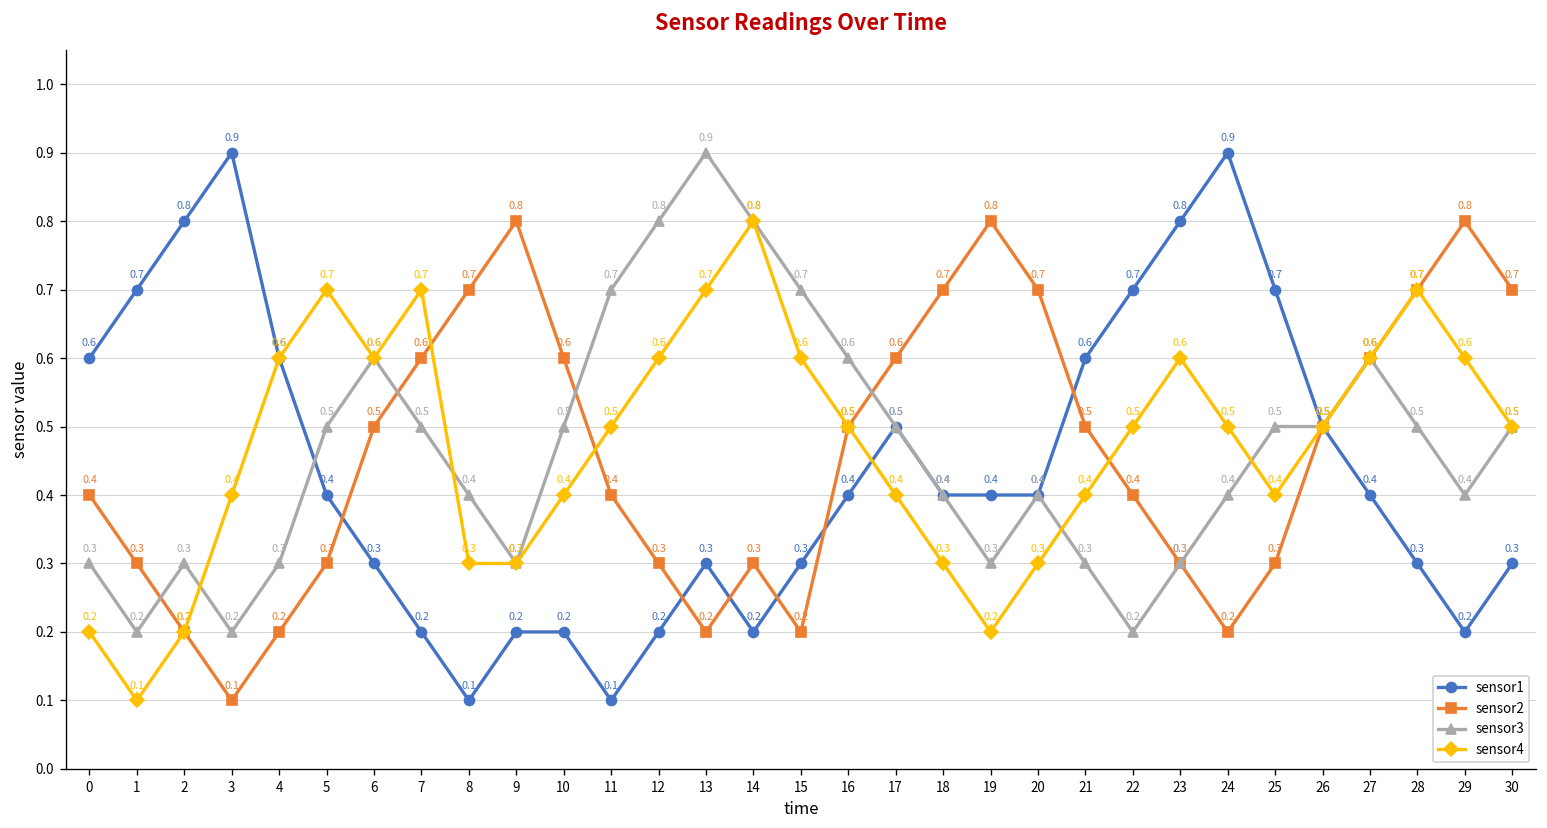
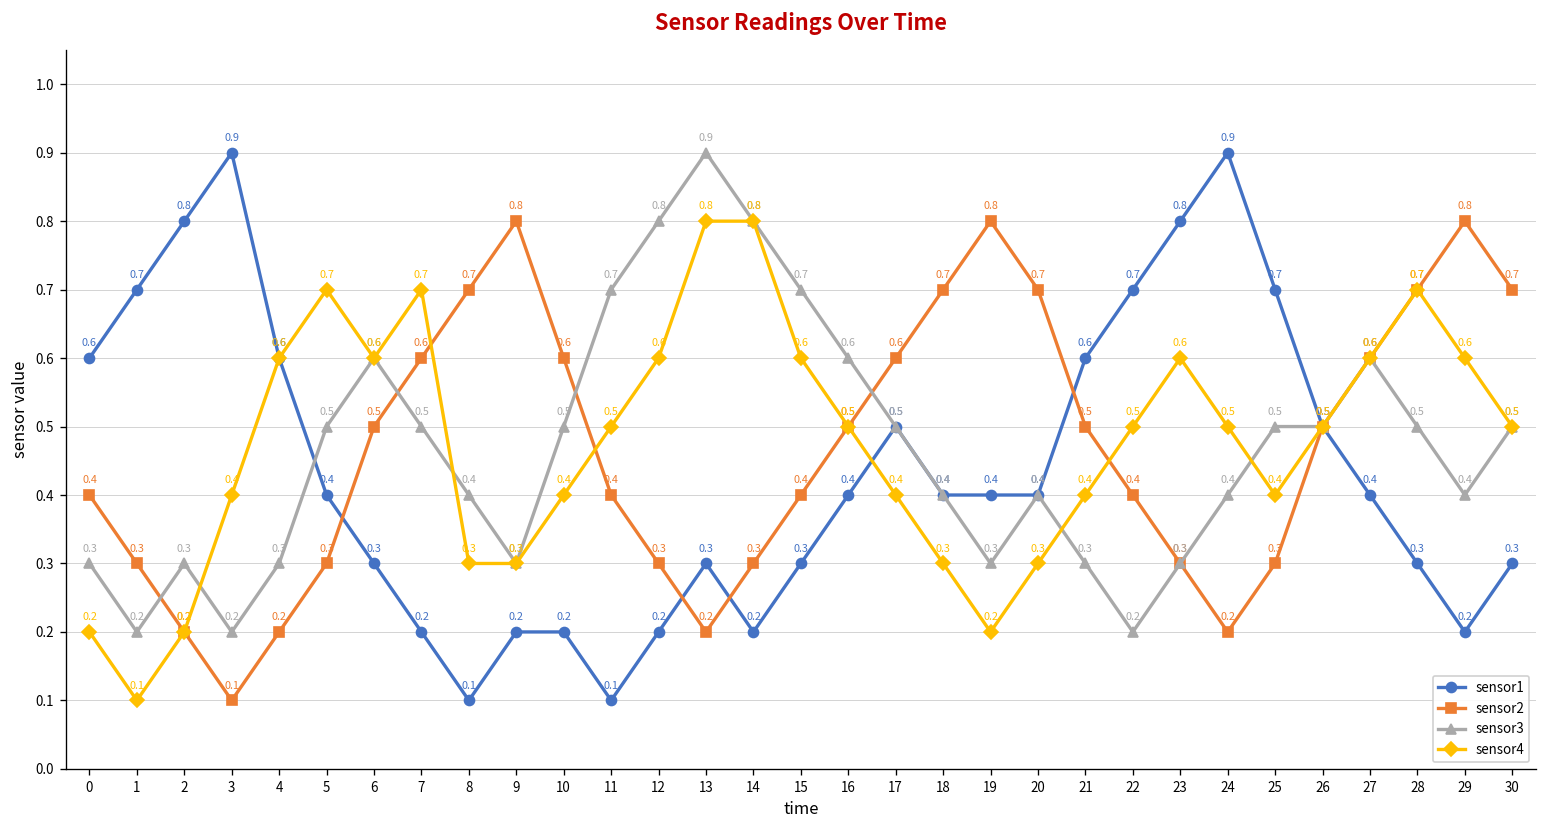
sensor4, 13: 0.7 -> 0.8
sensor2, 15: 0.2 -> 0.4
